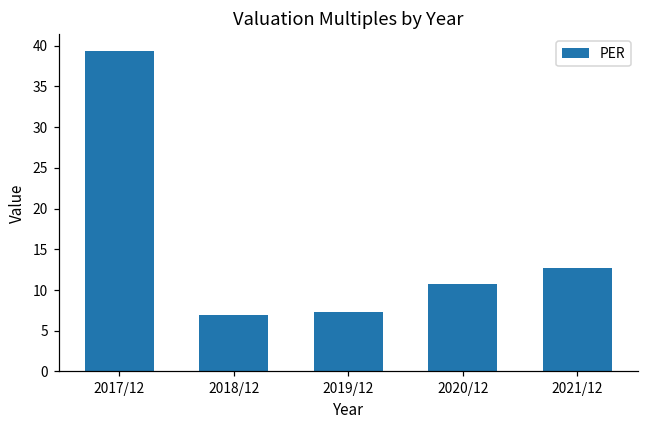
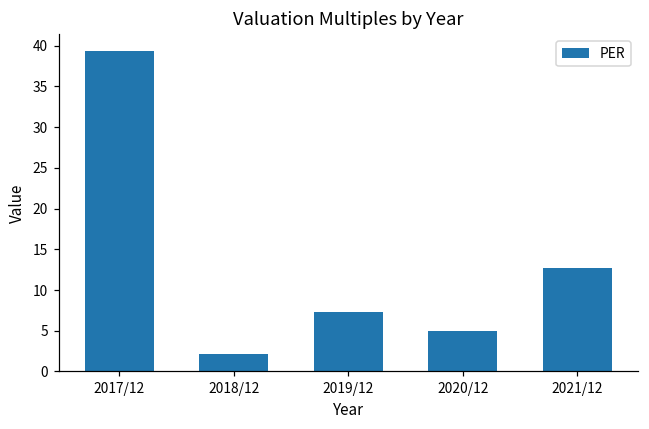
2018/12: 7 -> 2
2020/12: 11 -> 5
